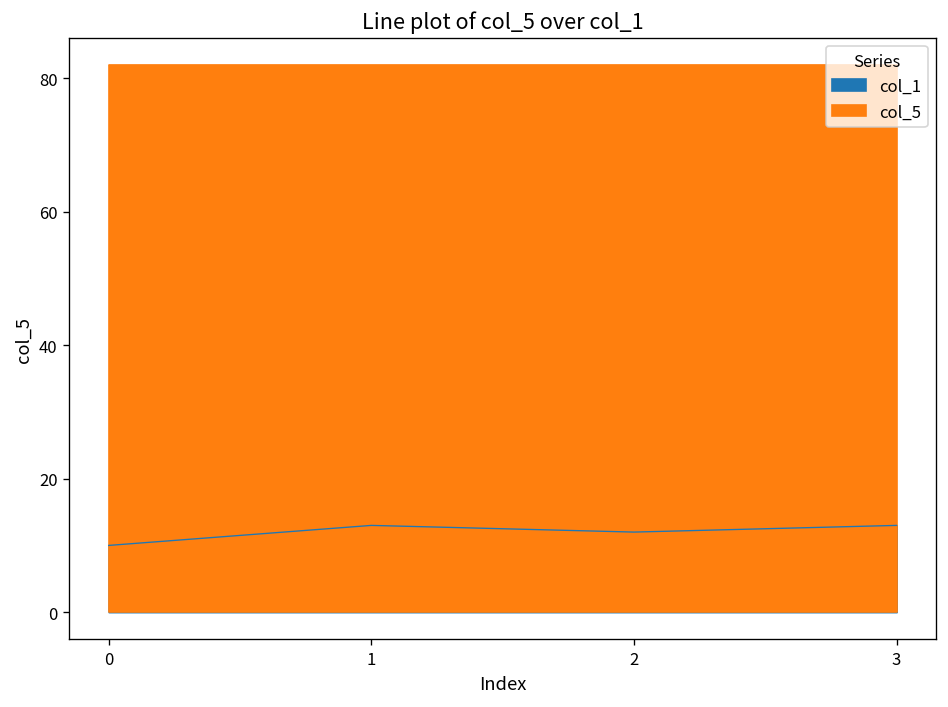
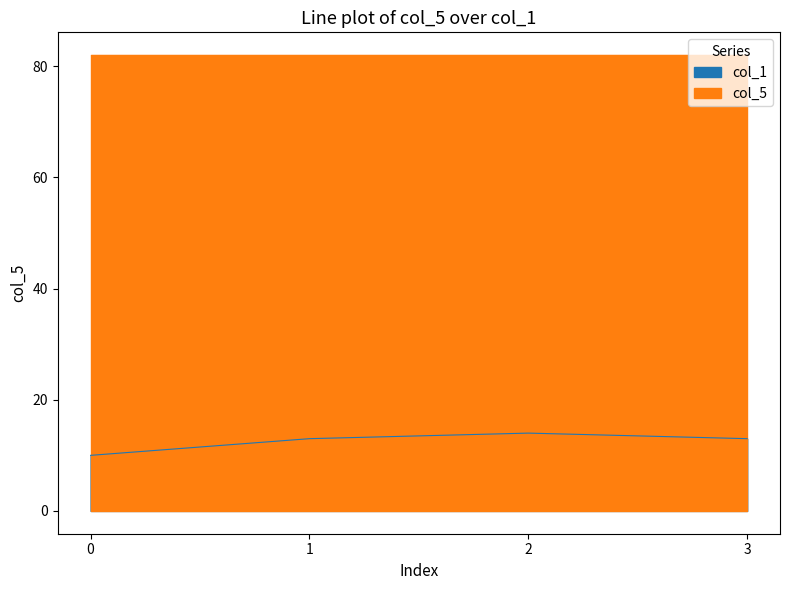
col_1, 2: 12 -> 14
